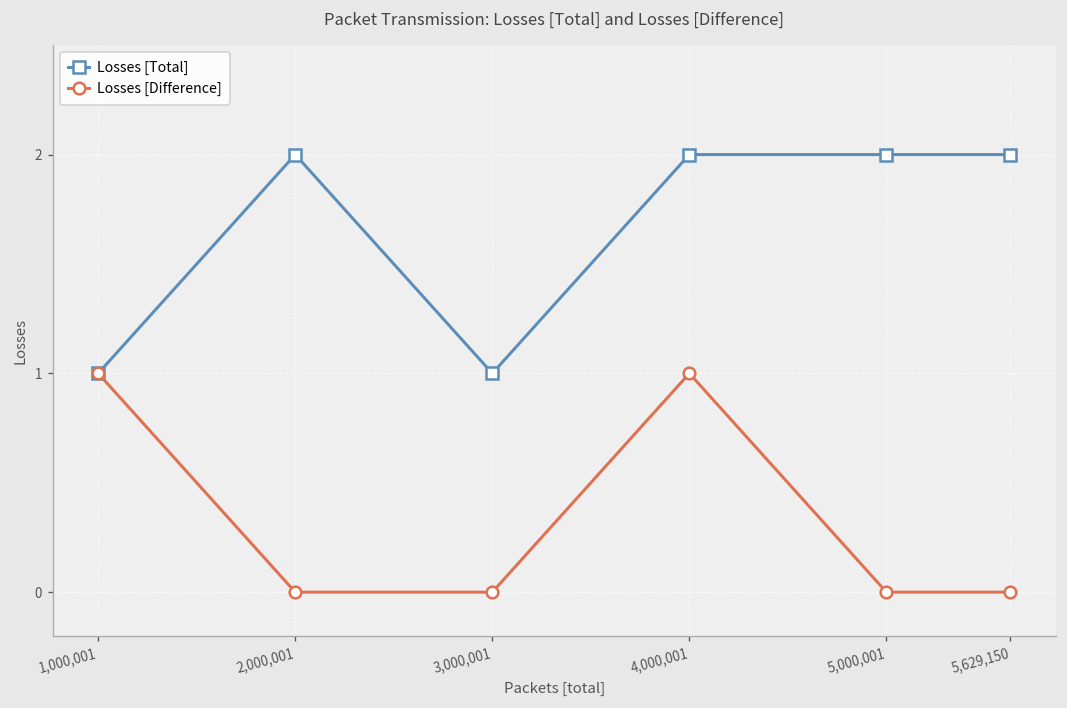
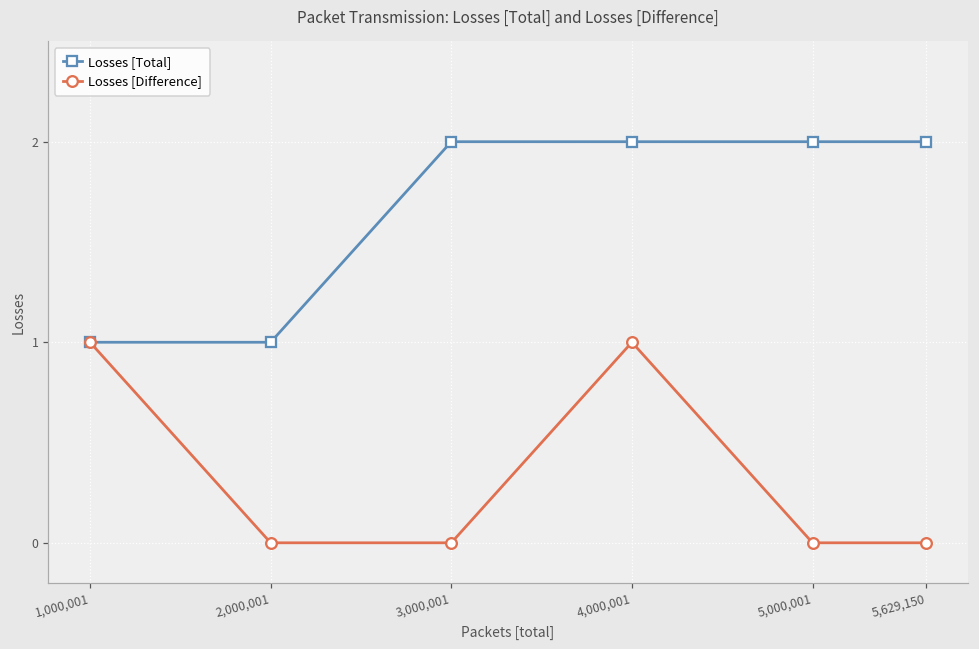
Losses [Total], 2,000,001: 2 -> 1
Losses [Total], 3,000,001: 1 -> 2
